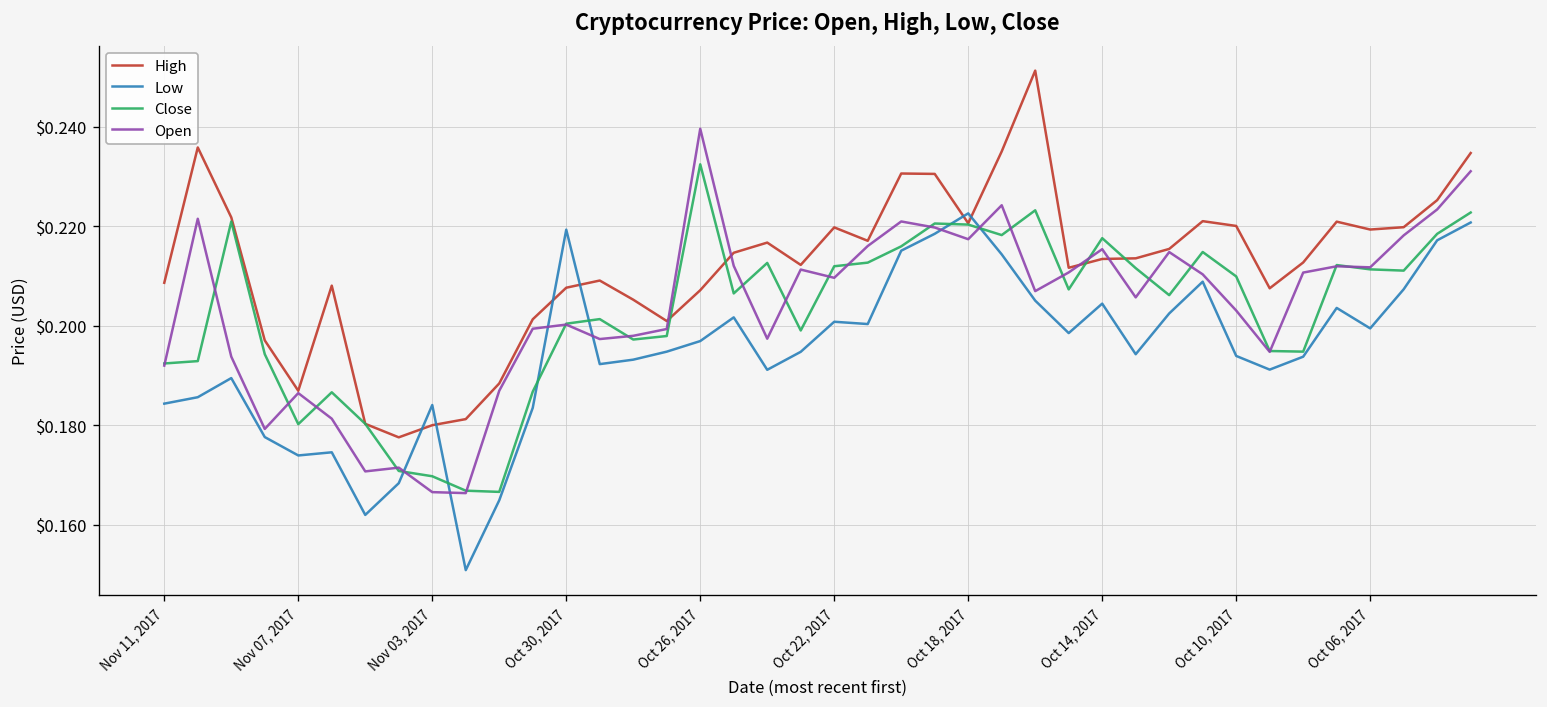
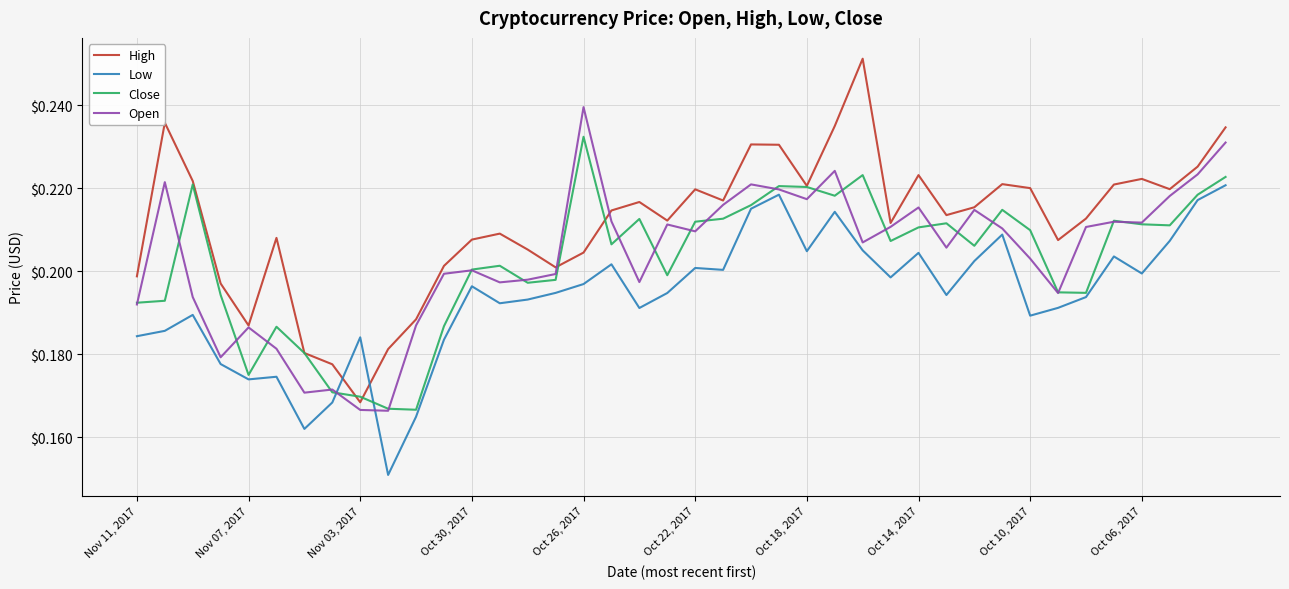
High, Nov 11, 2017: $0.209 -> $0.199
Close, Nov 07, 2017: $0.180 -> $0.175
High, Nov 03, 2017: $0.180 -> $0.168
Low, Oct 30, 2017: $0.219 -> $0.196
High, Oct 26, 2017: $0.207 -> $0.205
Low, Oct 18, 2017: $0.223 -> $0.205
High, Oct 14, 2017: $0.213 -> $0.223
Close, Oct 14, 2017: $0.218 -> $0.211
Low, Oct 10, 2017: $0.194 -> $0.189
High, Oct 06, 2017: $0.219 -> $0.222
